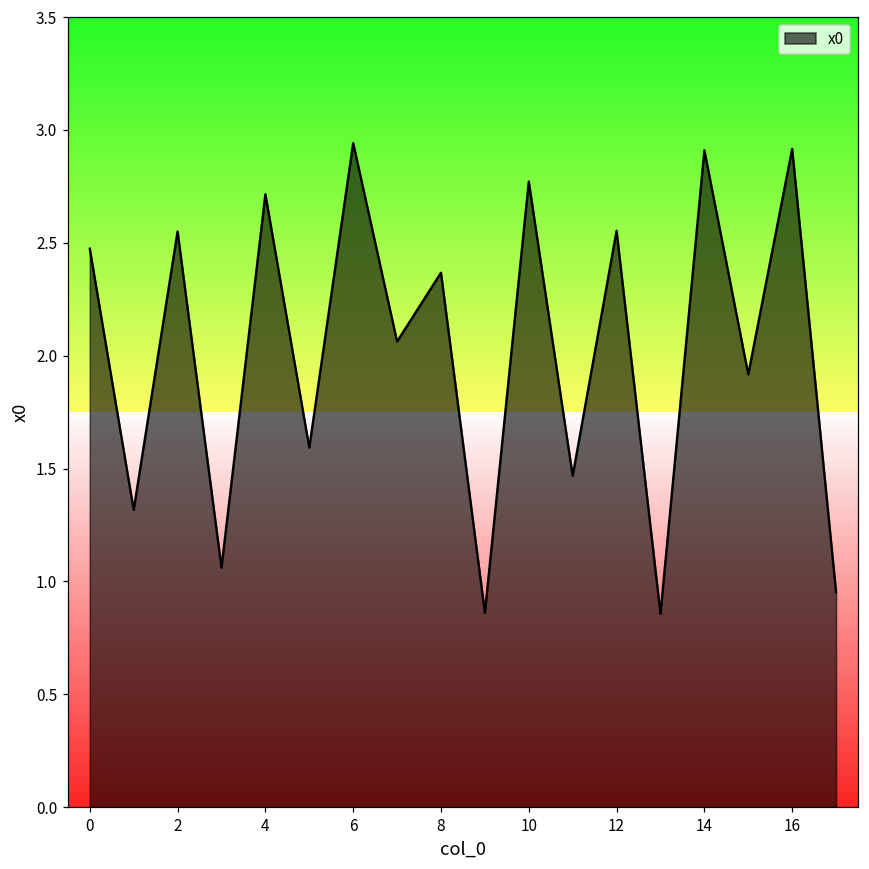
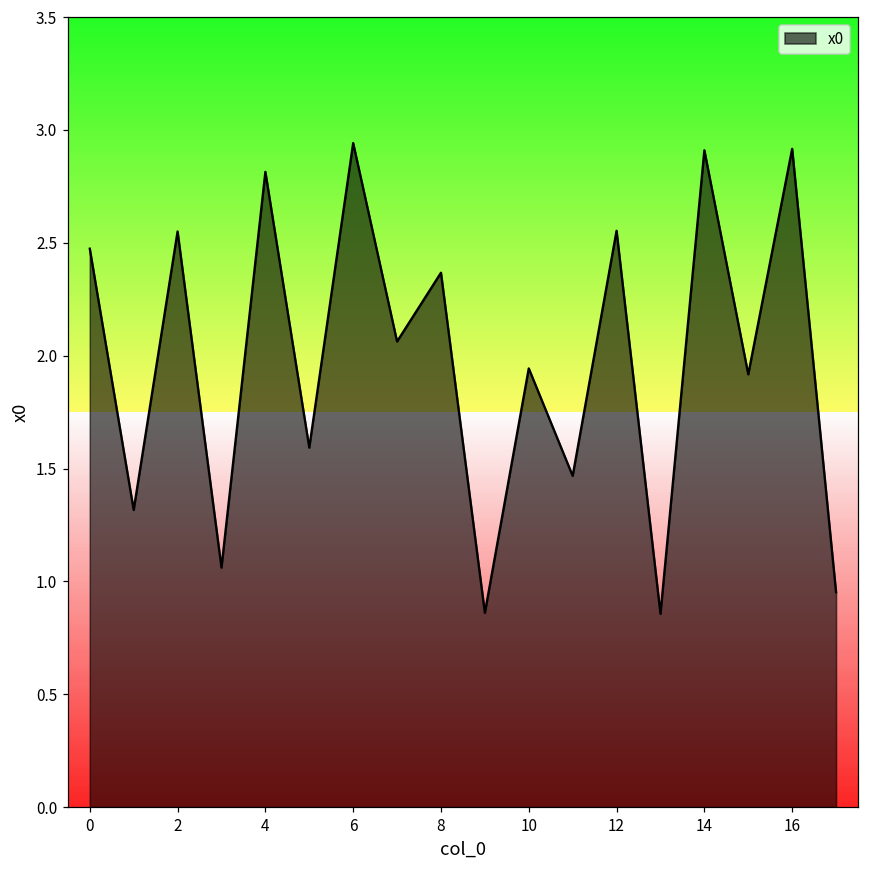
4: 2.72 -> 2.81
10: 2.77 -> 1.94
